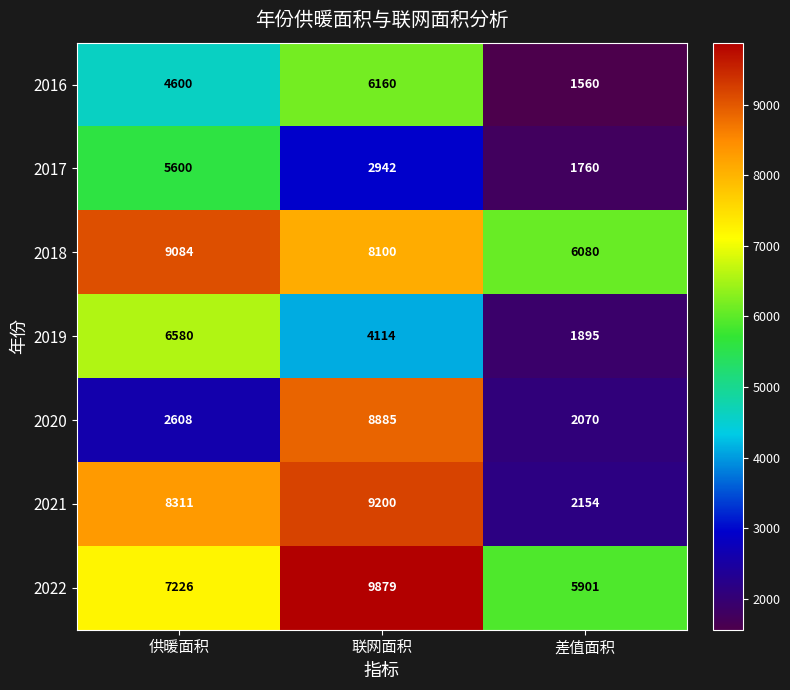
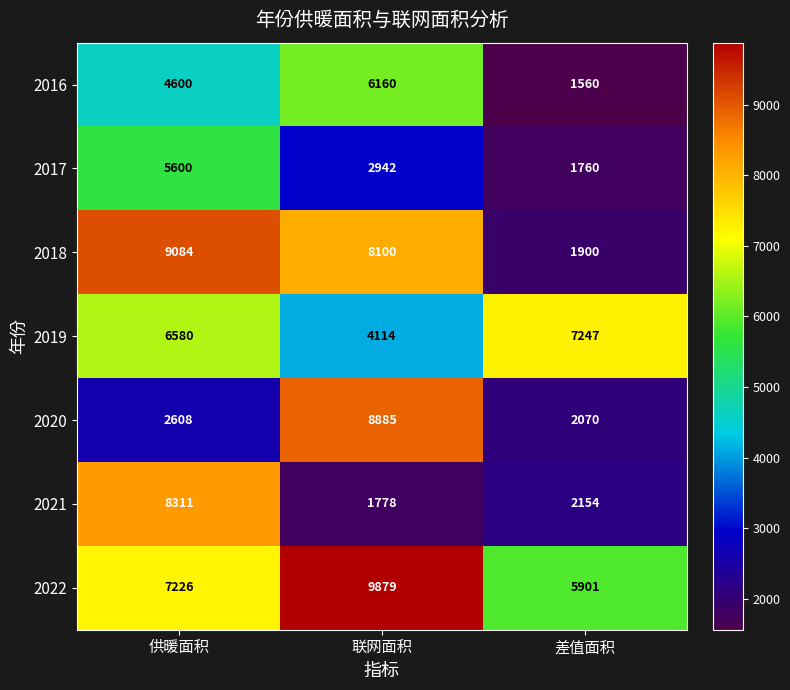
2018, 差值面积: 6080 -> 1900
2019, 差值面积: 1895 -> 7247
2021, 联网面积: 9200 -> 1778
